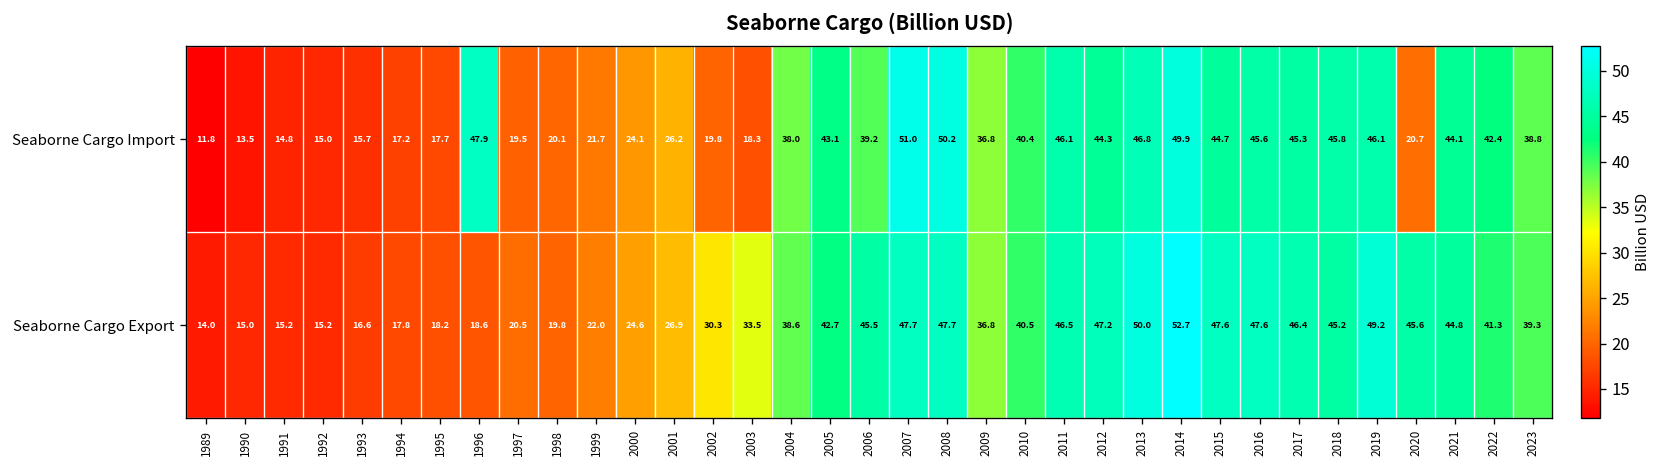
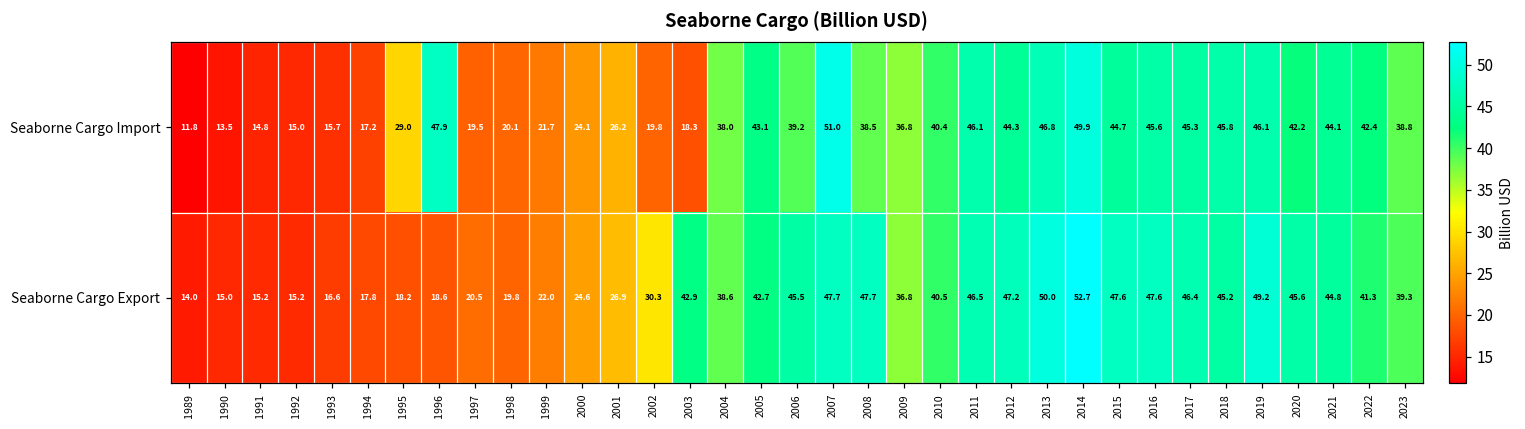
Seaborne Cargo Import, 1995: 17.7 -> 29.0
Seaborne Cargo Import, 2008: 50.2 -> 38.5
Seaborne Cargo Import, 2020: 20.7 -> 42.2
Seaborne Cargo Export, 2003: 33.5 -> 42.9
